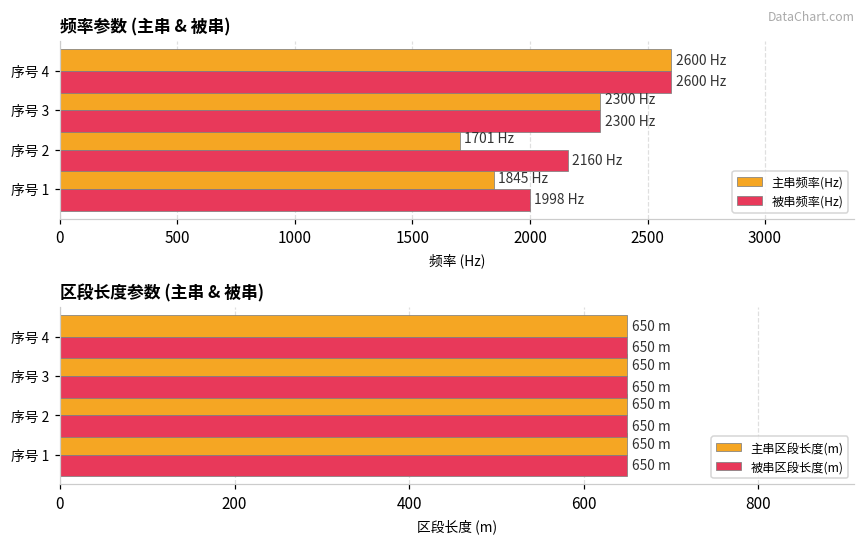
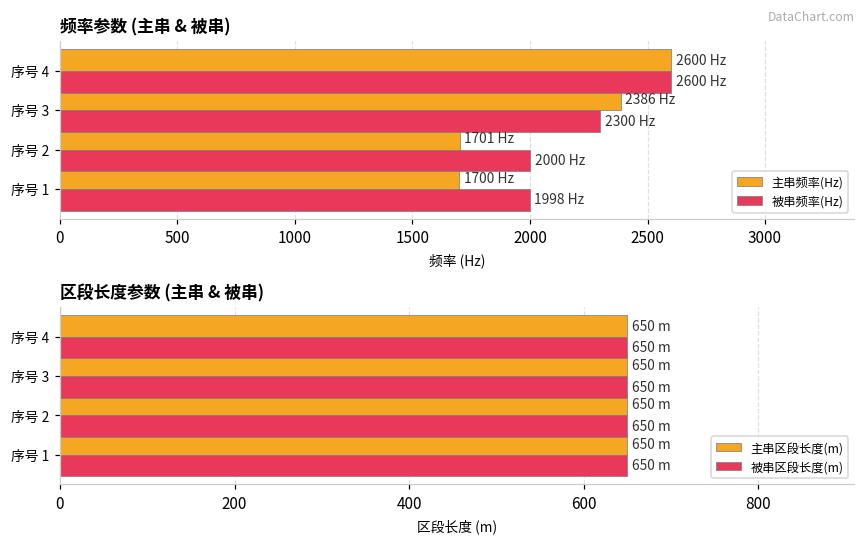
频率参数 (主串 & 被串), 主串频率(Hz), 序号 3: 2300 -> 2386
频率参数 (主串 & 被串), 被串频率(Hz), 序号 2: 2160 -> 2000
频率参数 (主串 & 被串), 主串频率(Hz), 序号 1: 1845 -> 1700
